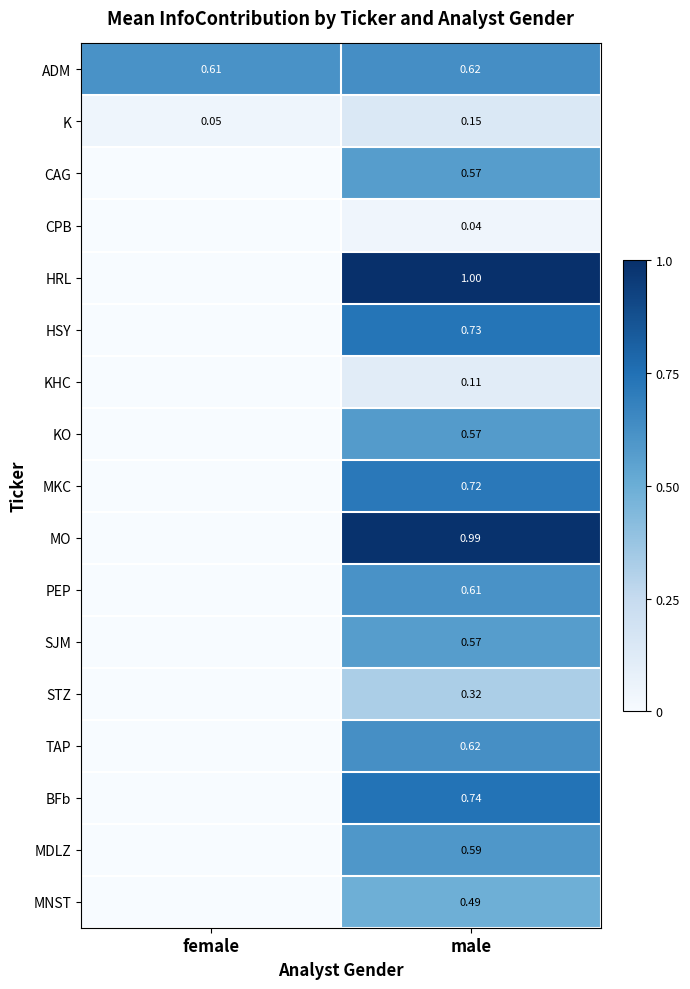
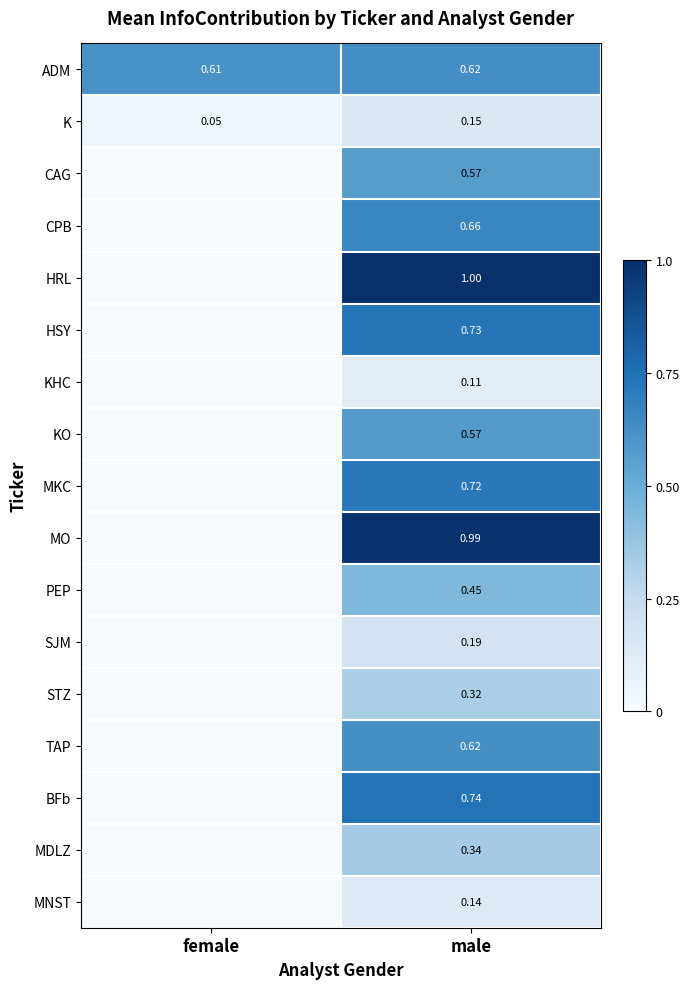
CPB, male: 0.04 -> 0.66
PEP, male: 0.61 -> 0.45
SJM, male: 0.57 -> 0.19
MDLZ, male: 0.59 -> 0.34
MNST, male: 0.49 -> 0.14
